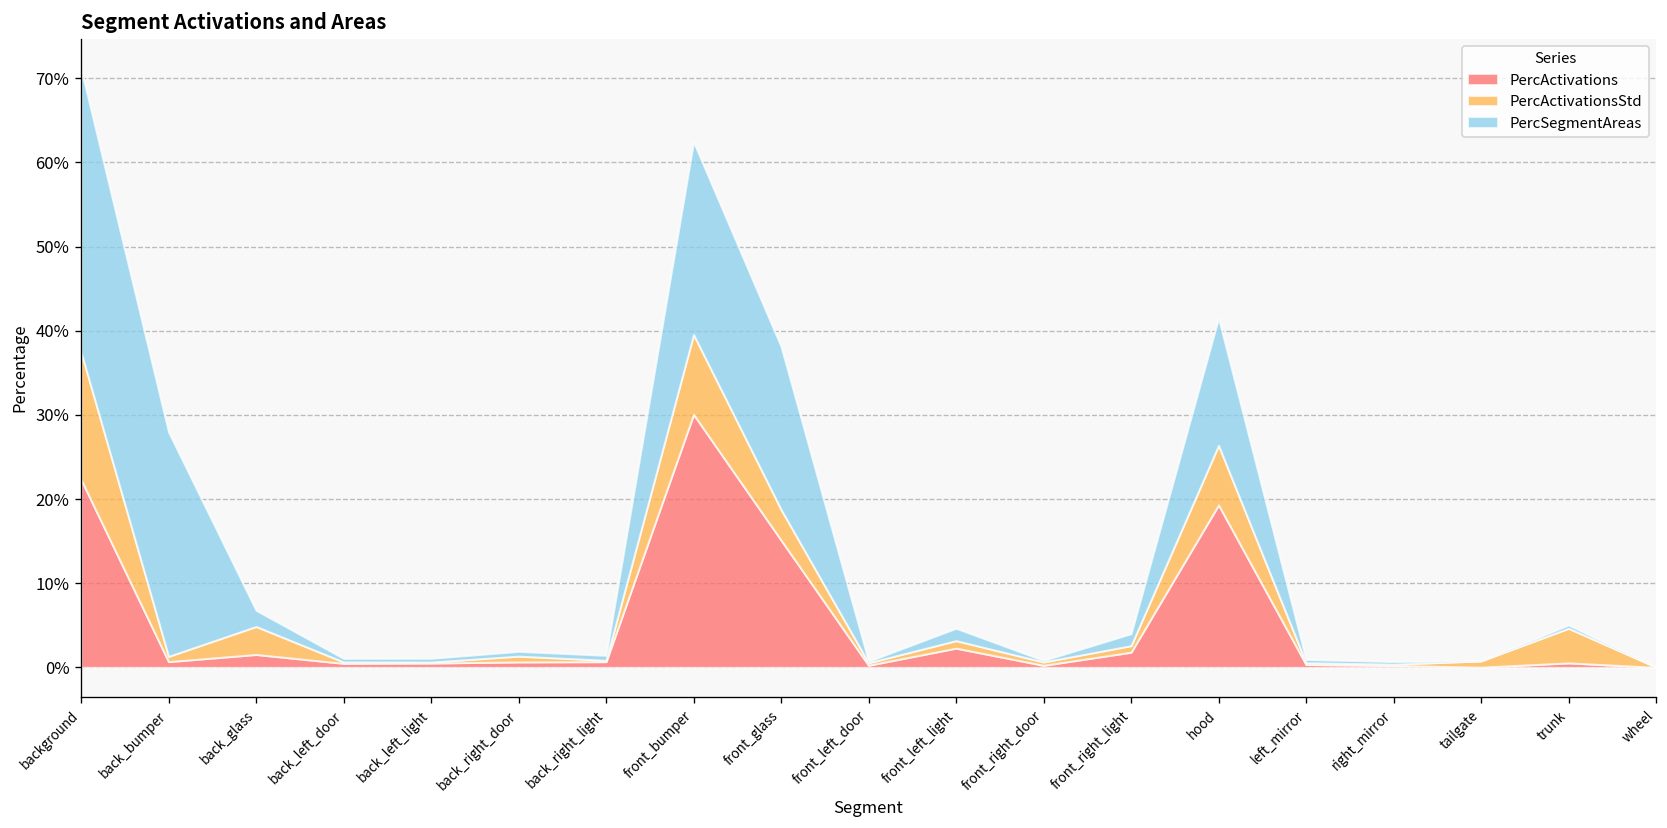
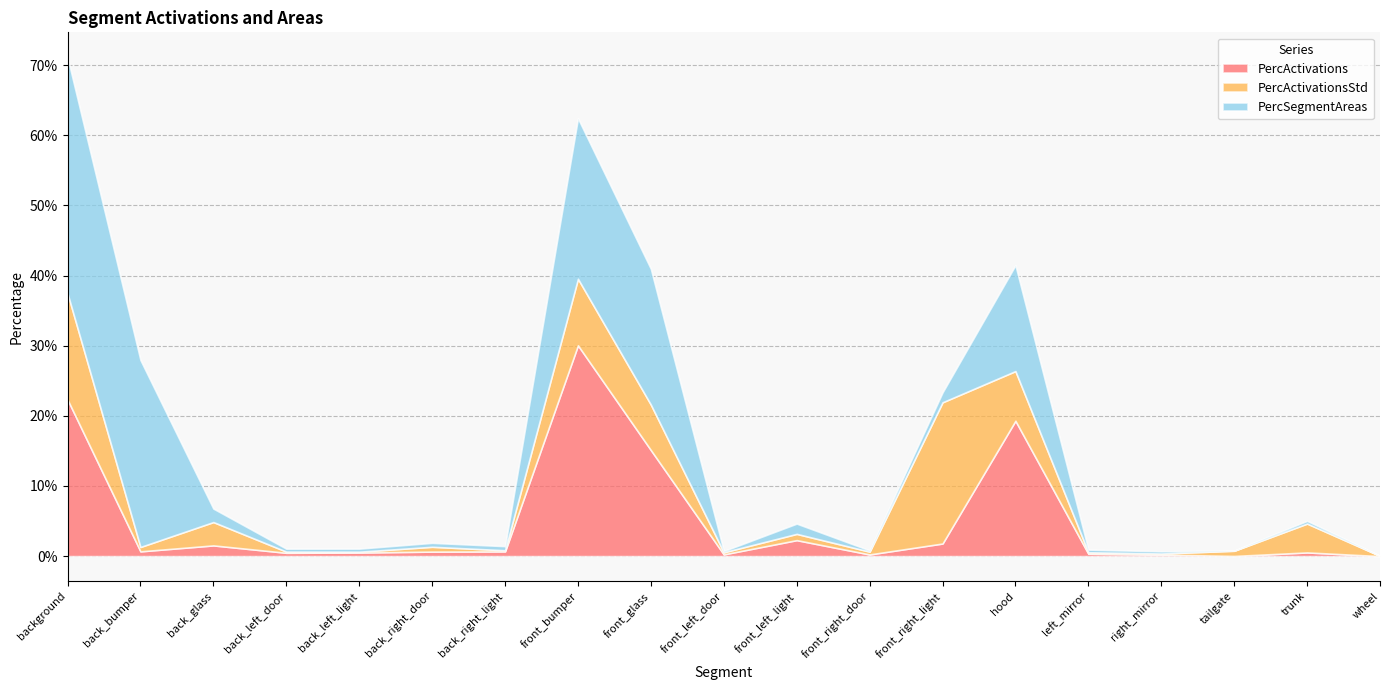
PercActivationsStd, front_glass: 4% -> 6%
PercActivationsStd, front_right_light: 1% -> 20%
